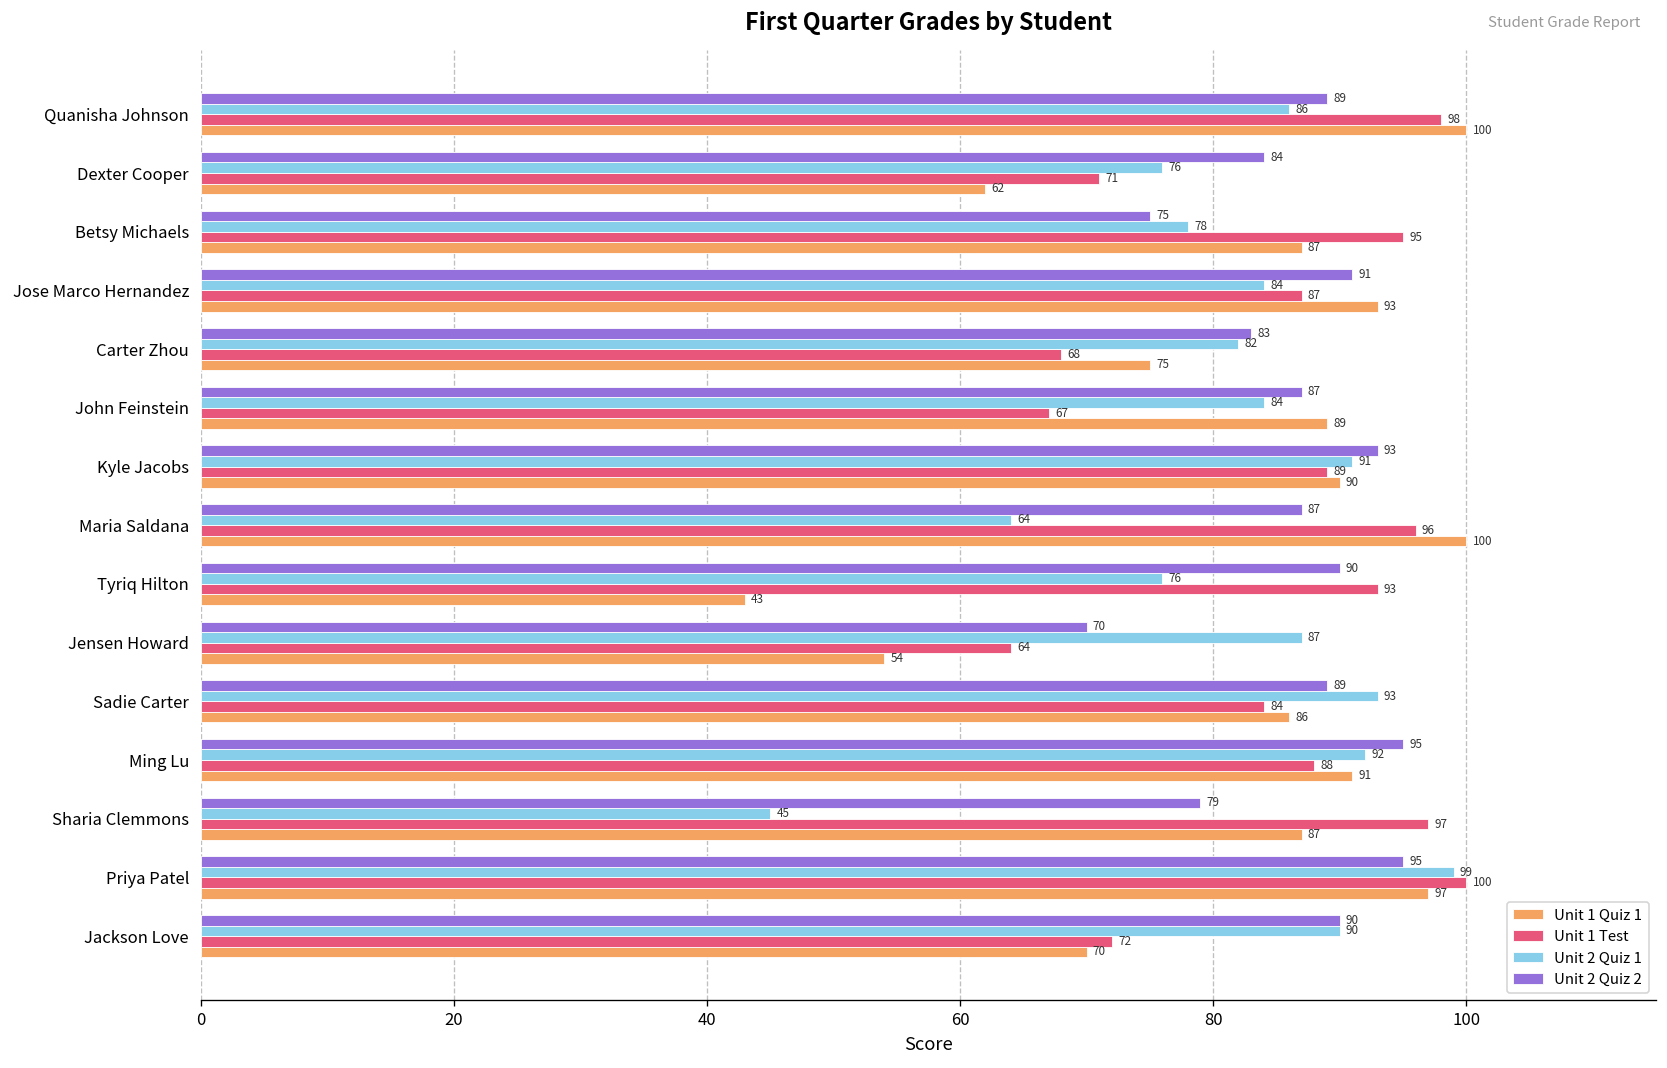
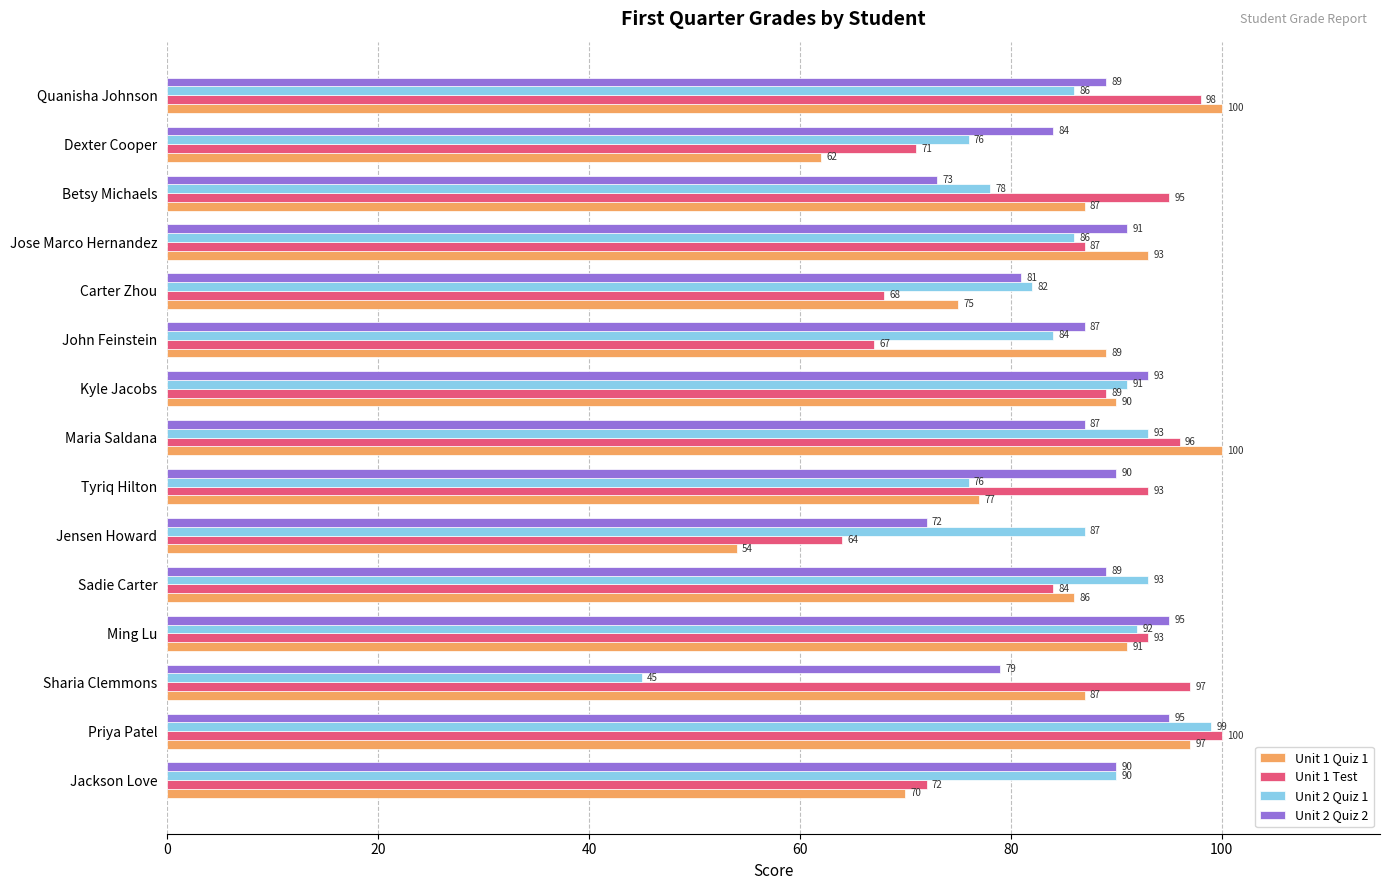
Unit 2 Quiz 2, Betsy Michaels: 75 -> 73
Unit 2 Quiz 1, Jose Marco Hernandez: 84 -> 86
Unit 2 Quiz 2, Carter Zhou: 83 -> 81
Unit 2 Quiz 1, Maria Saldana: 64 -> 93
Unit 1 Quiz 1, Tyriq Hilton: 43 -> 77
Unit 2 Quiz 2, Jensen Howard: 70 -> 72
Unit 1 Test, Ming Lu: 88 -> 93
